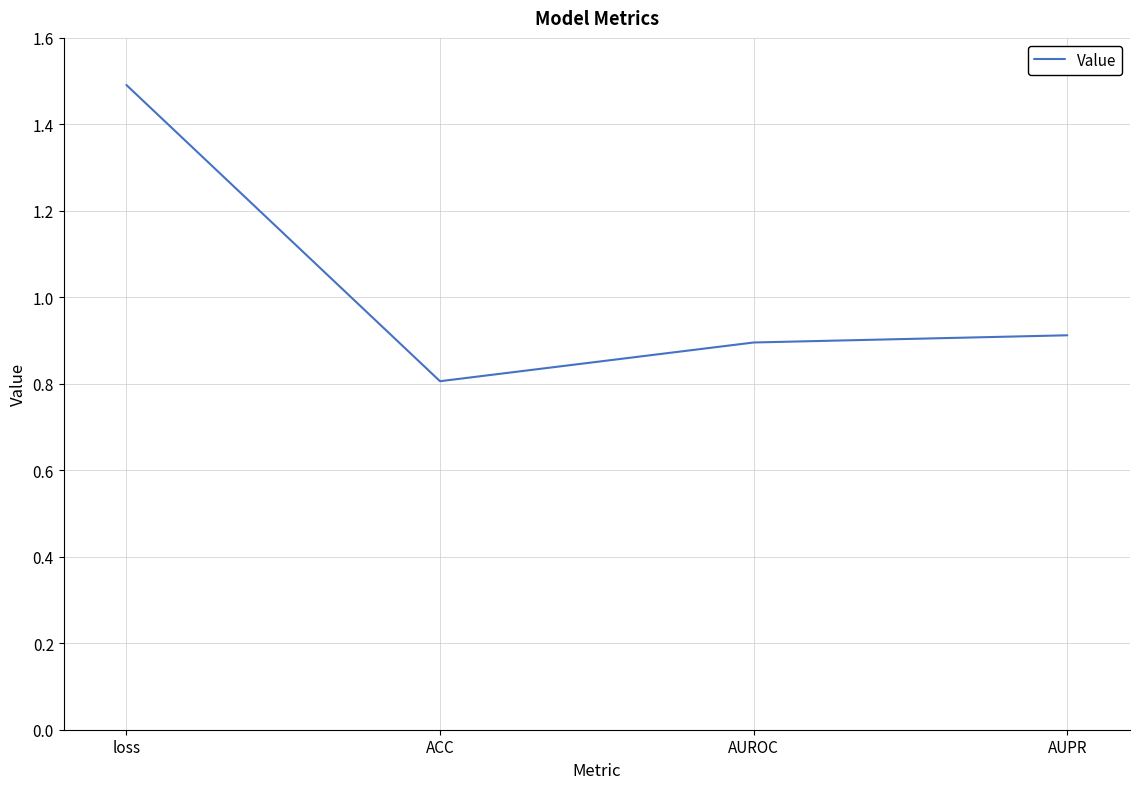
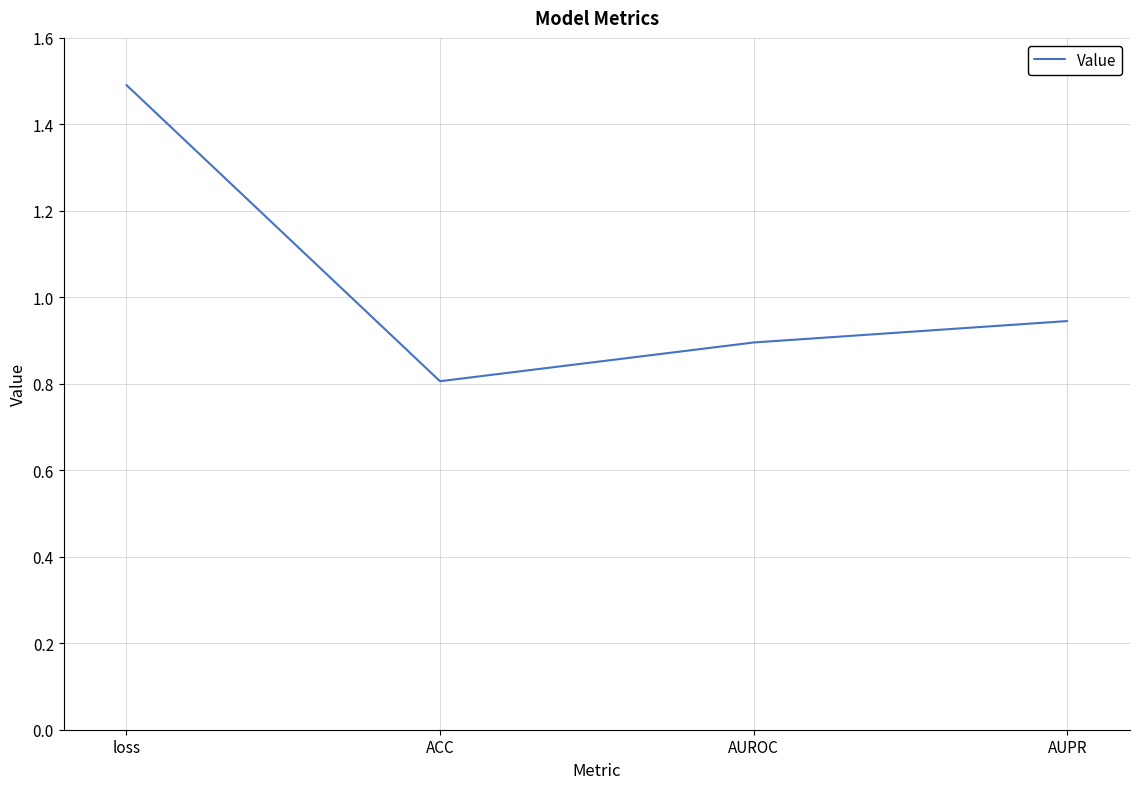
AUPR: 0.91 -> 0.95
